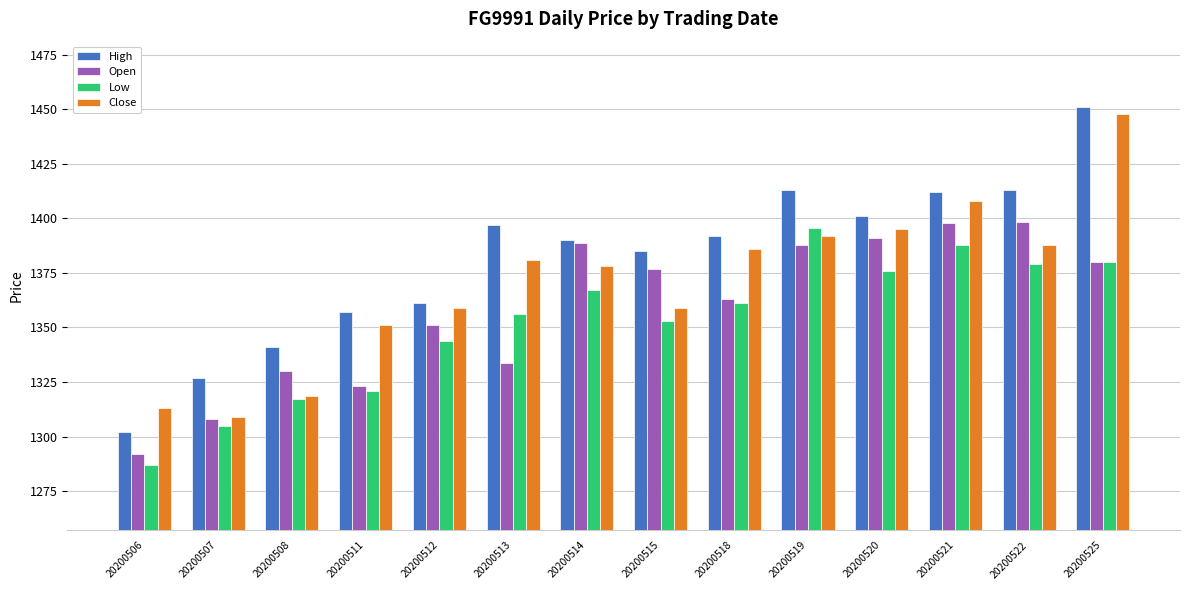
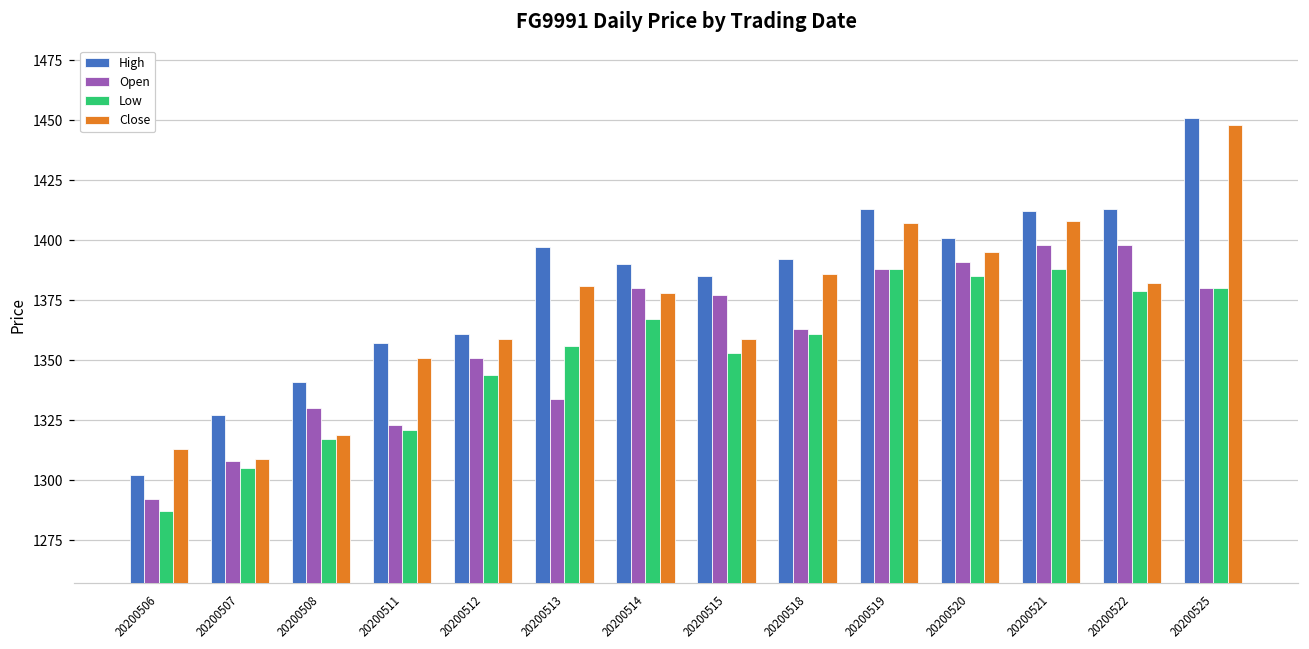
Open, 20200514: 1389 -> 1380
Low, 20200519: 1396 -> 1388
Close, 20200519: 1392 -> 1407
Low, 20200520: 1376 -> 1385
Close, 20200522: 1388 -> 1382
